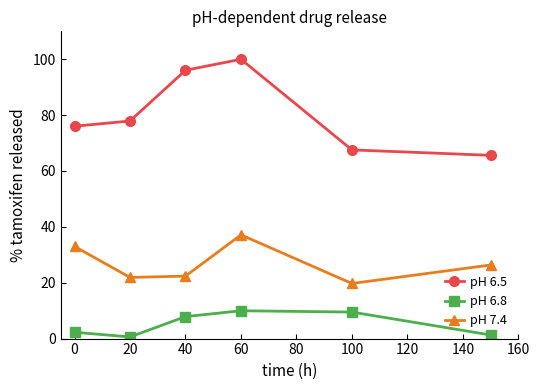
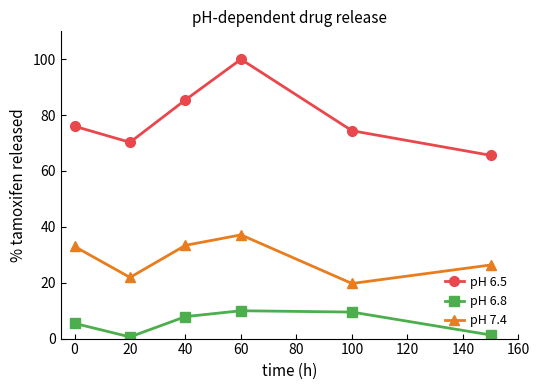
pH 6.8, 0: 2 -> 5
pH 6.5, 20: 78 -> 70
pH 6.5, 40: 96 -> 85
pH 7.4, 40: 22 -> 33
pH 6.5, 100: 68 -> 74
